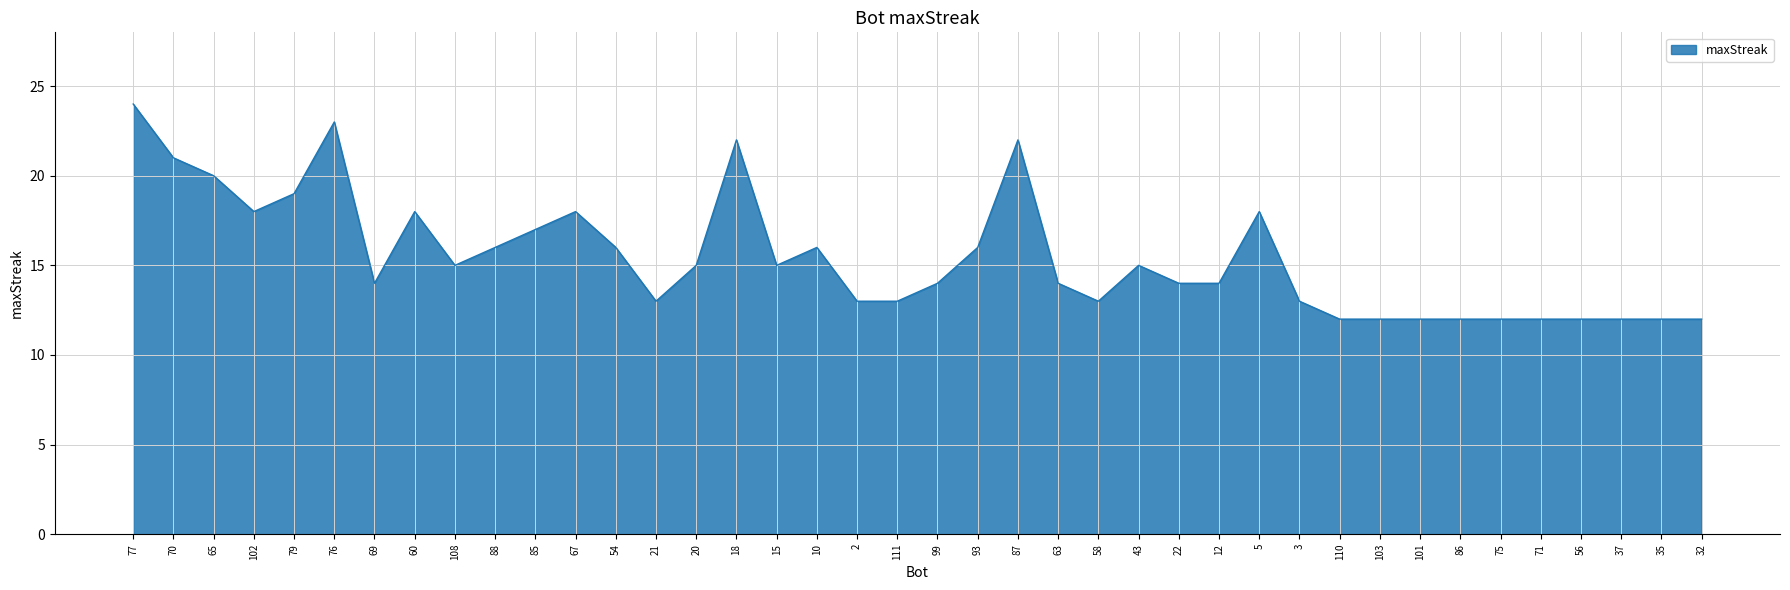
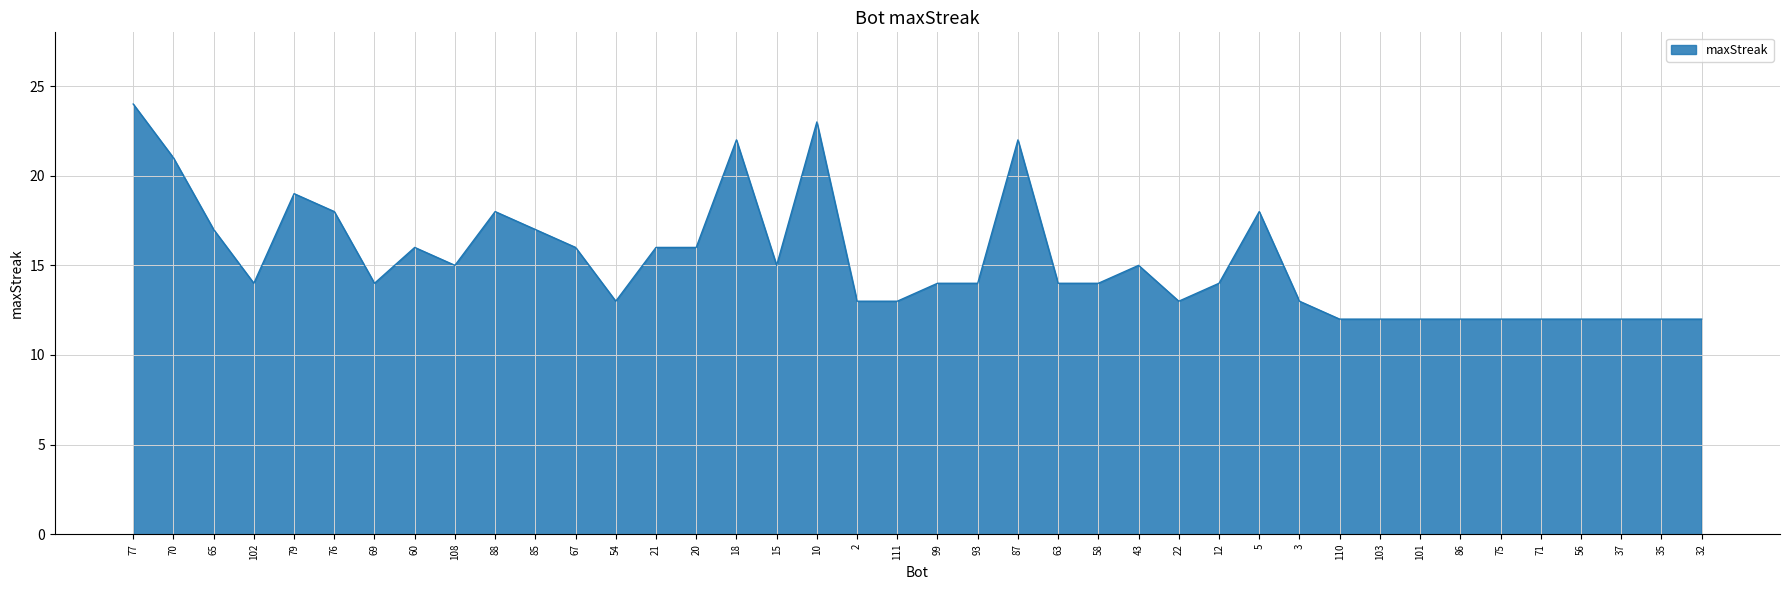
65: 20 -> 17
102: 18 -> 14
76: 23 -> 18
60: 18 -> 16
88: 16 -> 18
67: 18 -> 16
54: 16 -> 13
21: 13 -> 16
20: 15 -> 16
10: 16 -> 23
93: 16 -> 14
58: 13 -> 14
22: 14 -> 13
